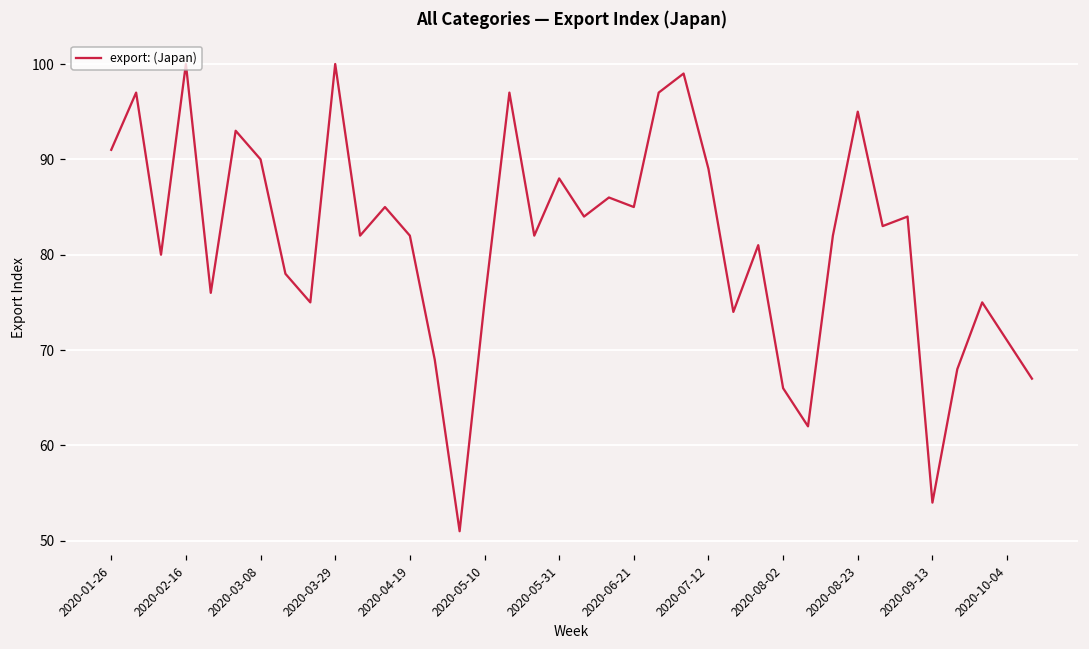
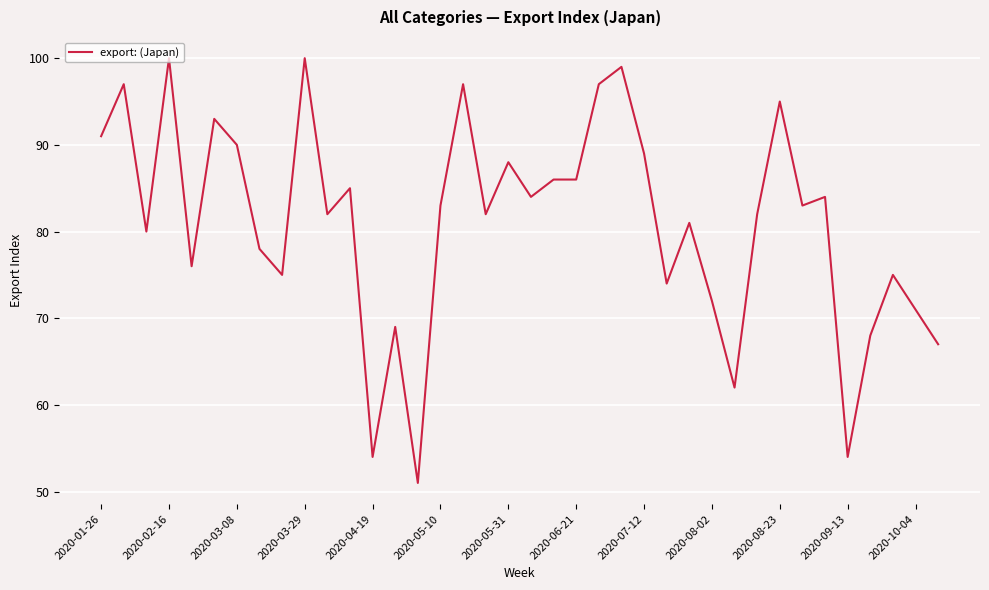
2020-04-19: 82 -> 54
2020-05-10: 75 -> 83
2020-06-21: 85 -> 86
2020-08-02: 66 -> 72
